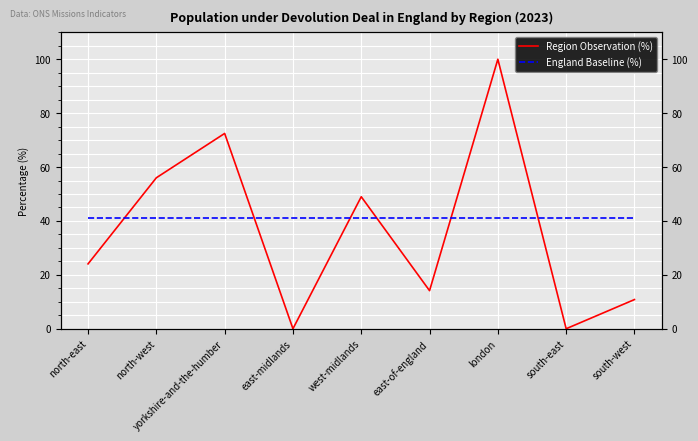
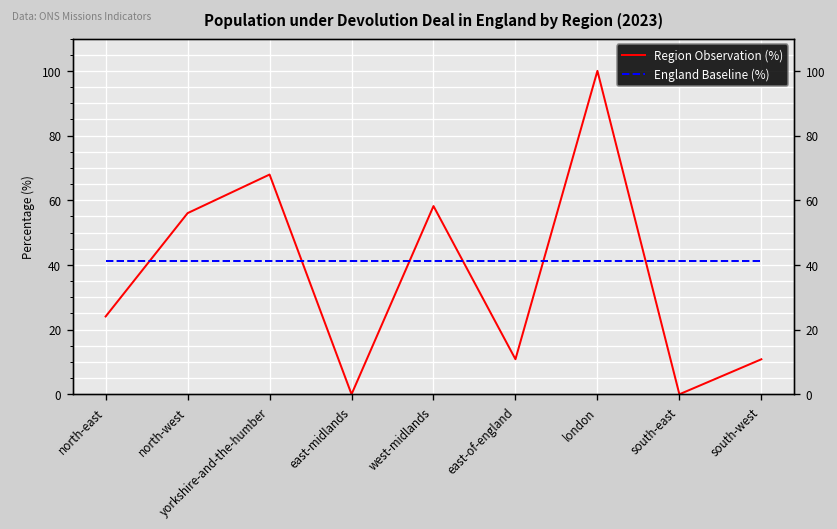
Region Observation (%), yorkshire-and-the-humber: 72 -> 68
Region Observation (%), west-midlands: 49 -> 58
Region Observation (%), east-of-england: 14 -> 11
